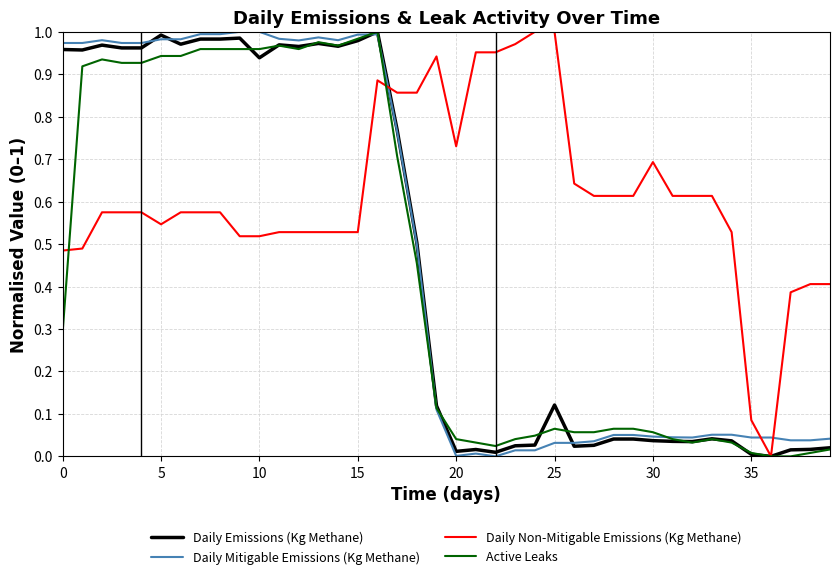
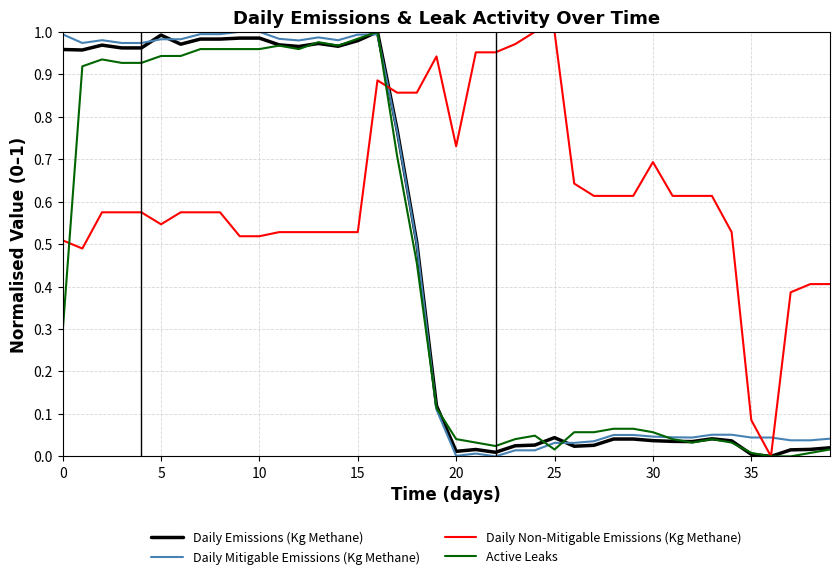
Daily Mitigable Emissions (Kg Methane), 0: 0.97 -> 0.99
Daily Non-Mitigable Emissions (Kg Methane), 0: 0.48 -> 0.51
Daily Emissions (Kg Methane), 10: 0.94 -> 0.99
Daily Emissions (Kg Methane), 25: 0.12 -> 0.04
Active Leaks, 25: 0.07 -> 0.02
